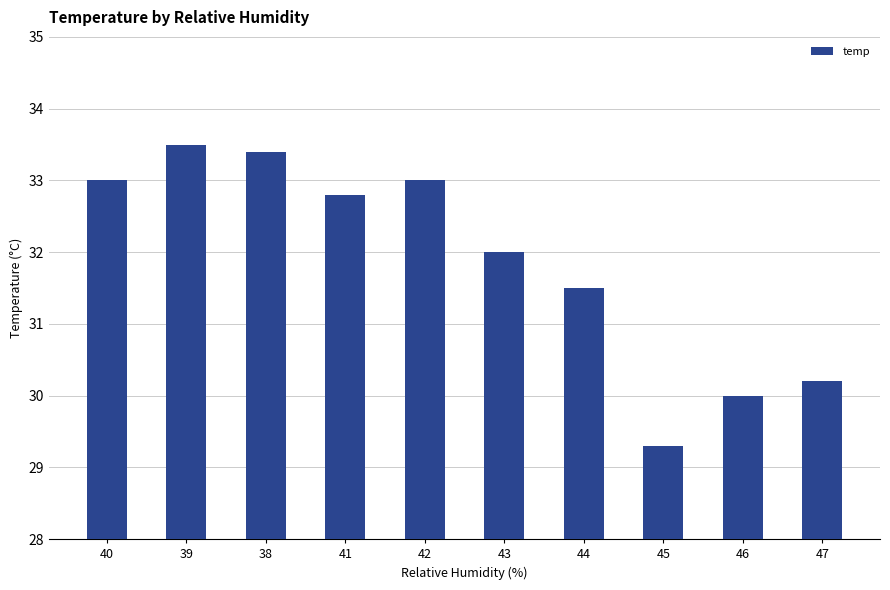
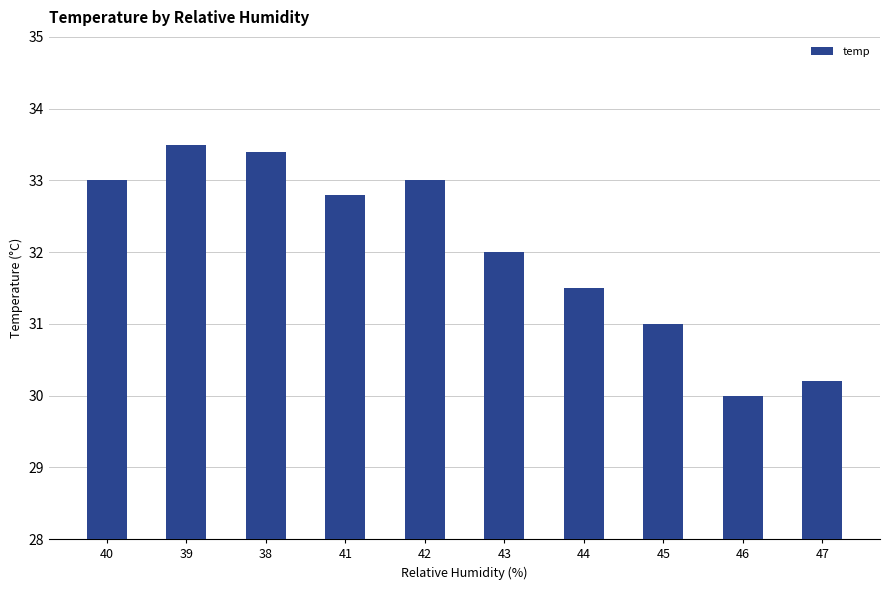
45: 29.3 -> 31.0
